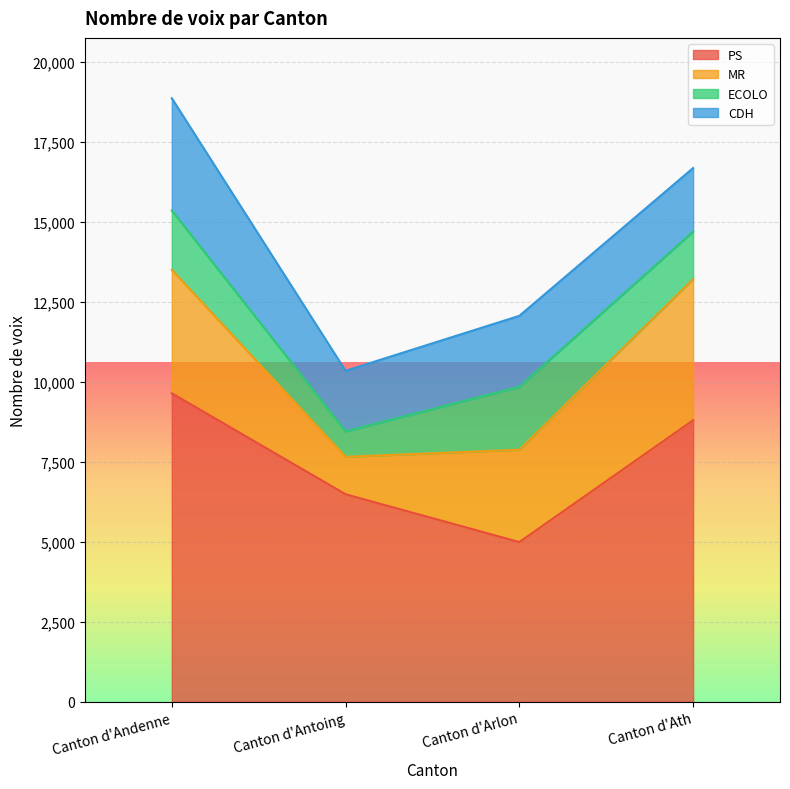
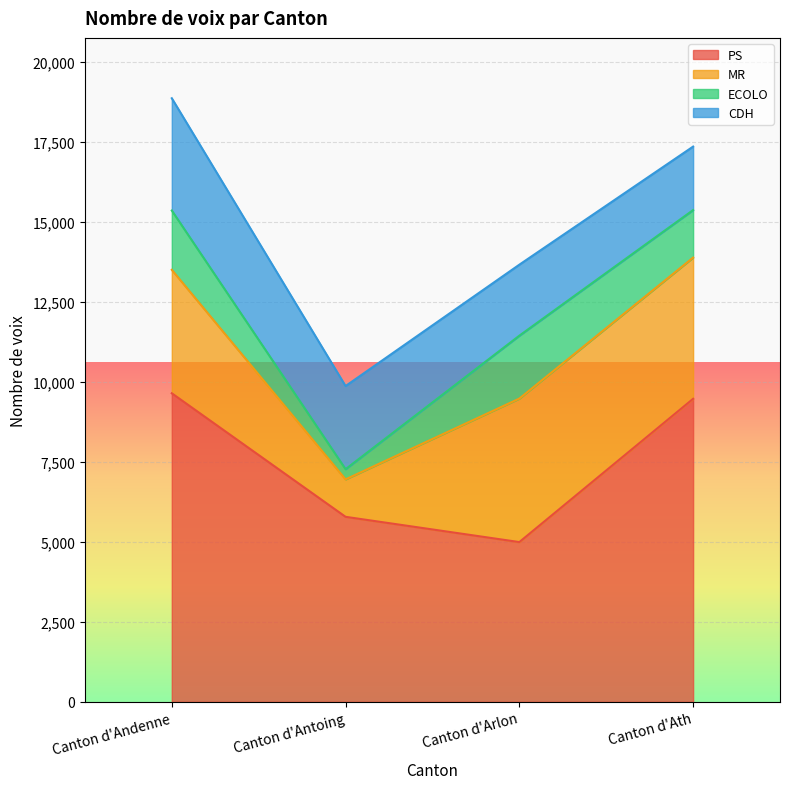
PS, Canton d'Antoing: 6,500 -> 5,800
ECOLO, Canton d'Antoing: 800 -> 300
CDH, Canton d'Antoing: 1,900 -> 2,600
MR, Canton d'Arlon: 2,900 -> 4,500
PS, Canton d'Ath: 8,800 -> 9,500
